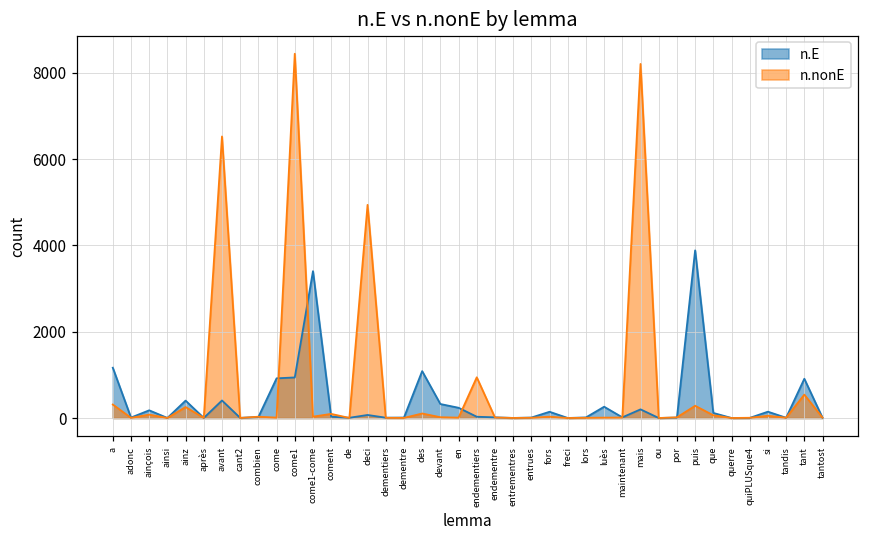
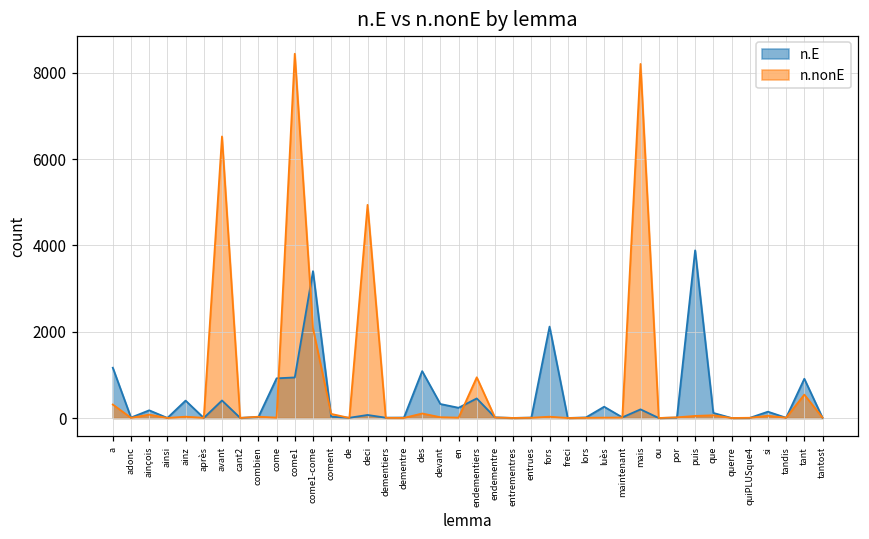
n.nonE, ainz: 300 -> 0
n.nonE, come1-come: 0 -> 2100
n.E, endementiers: 0 -> 500
n.E, fors: 100 -> 2100
n.nonE, puis: 300 -> 0
